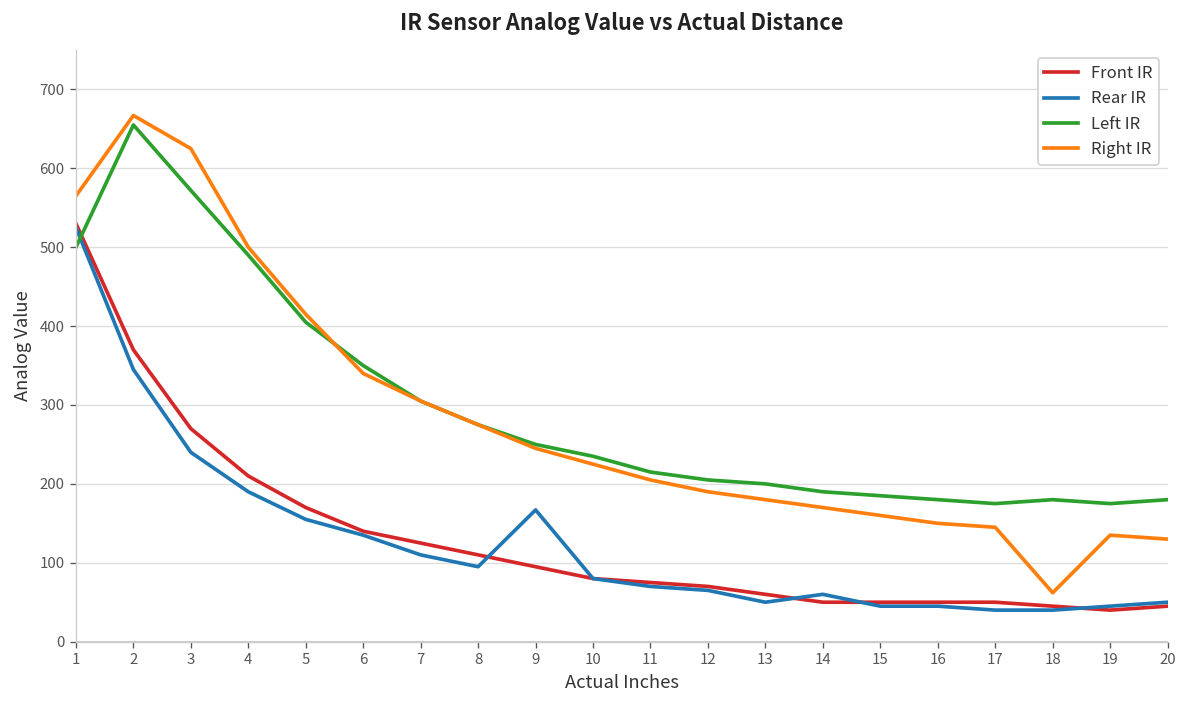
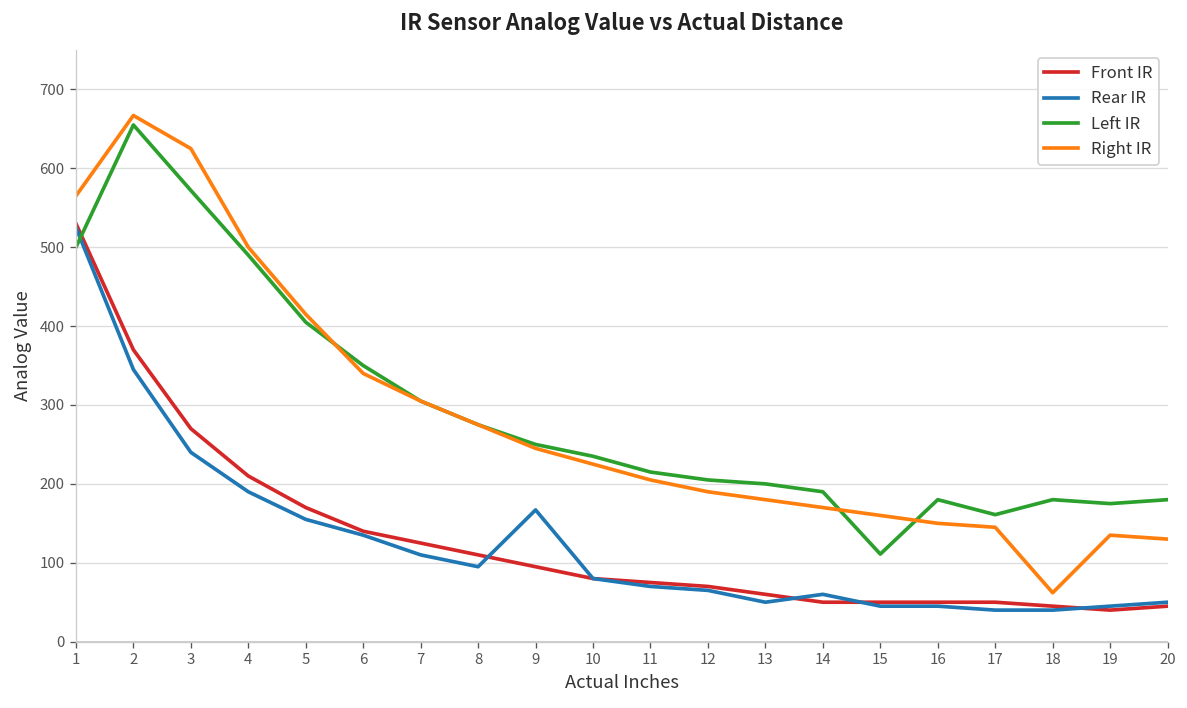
Left IR, 15: 190 -> 110
Left IR, 17: 180 -> 160
